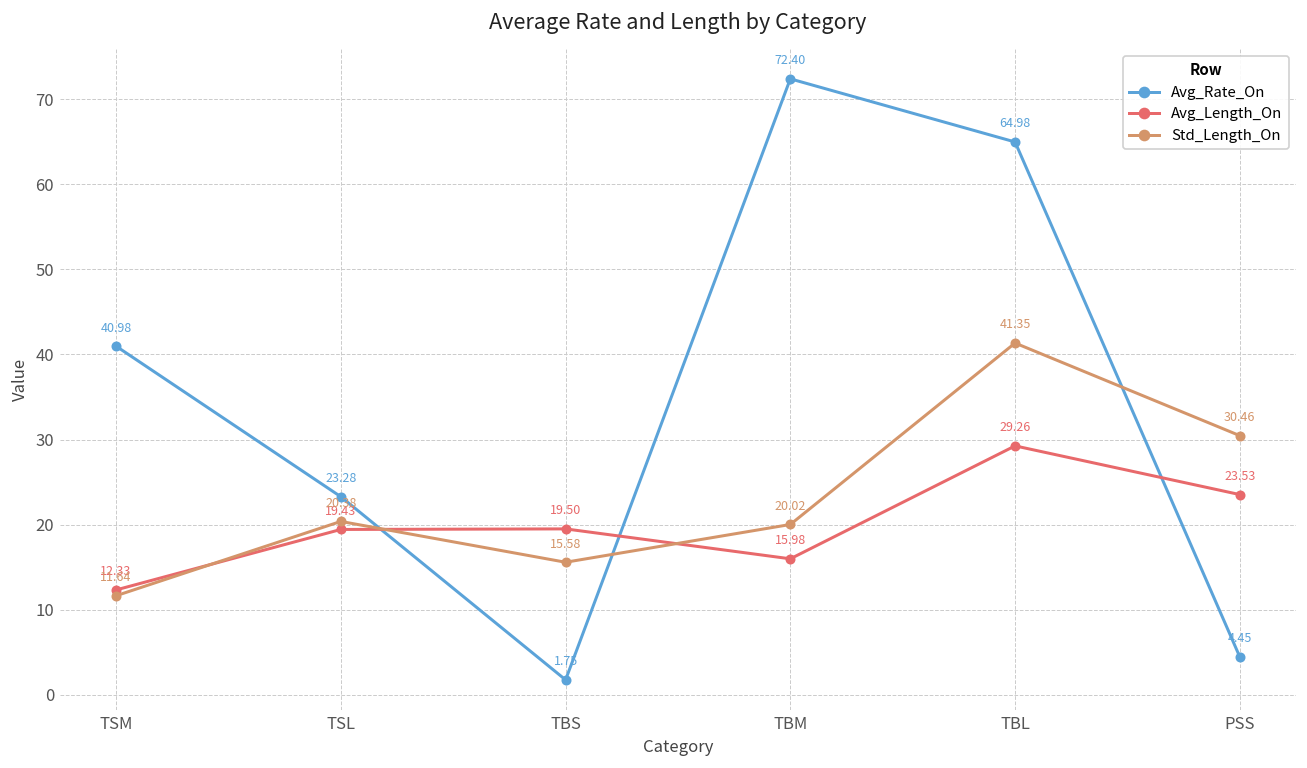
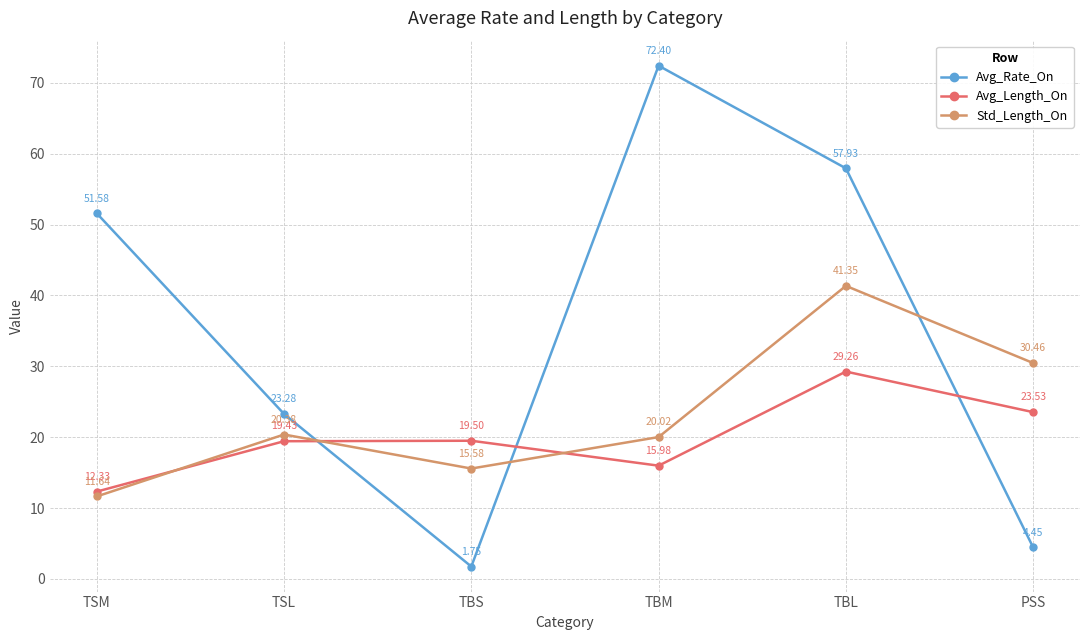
Avg_Rate_On, TSM: 40.98 -> 51.58
Avg_Rate_On, TBL: 64.98 -> 57.93
